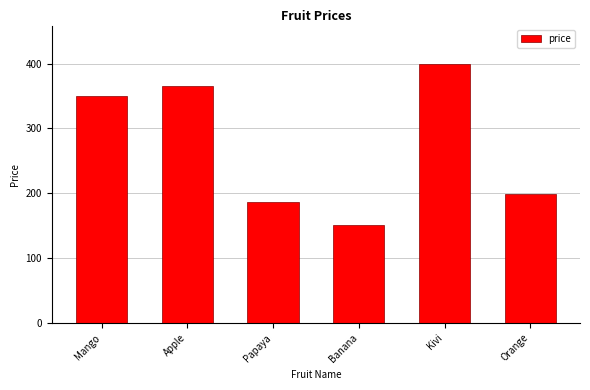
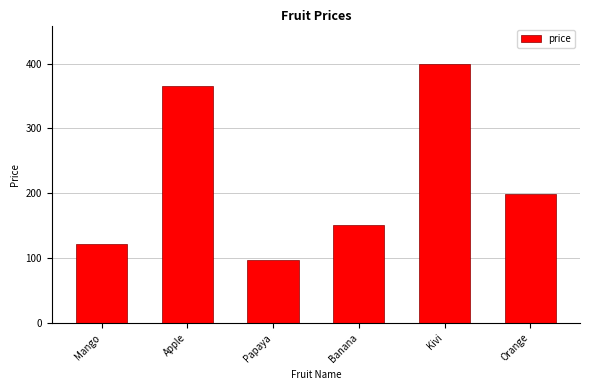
Mango: 350 -> 120
Papaya: 190 -> 100
